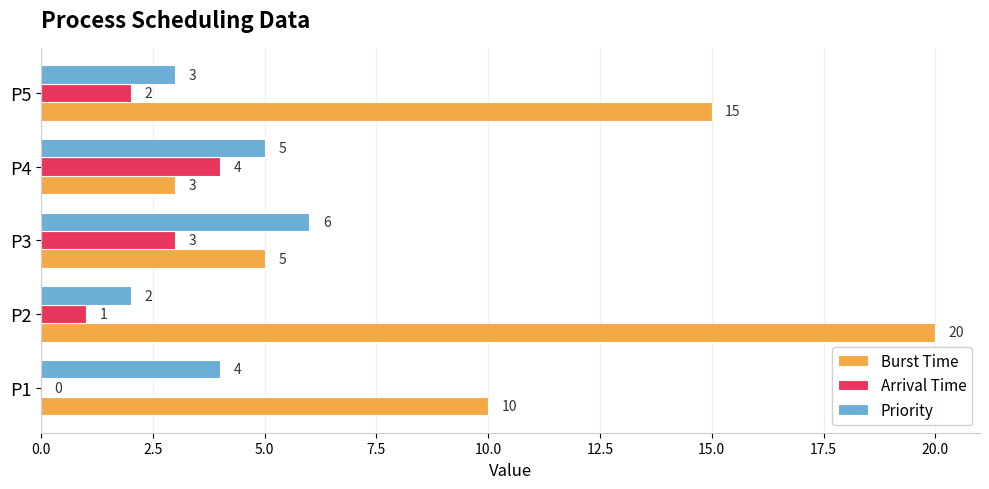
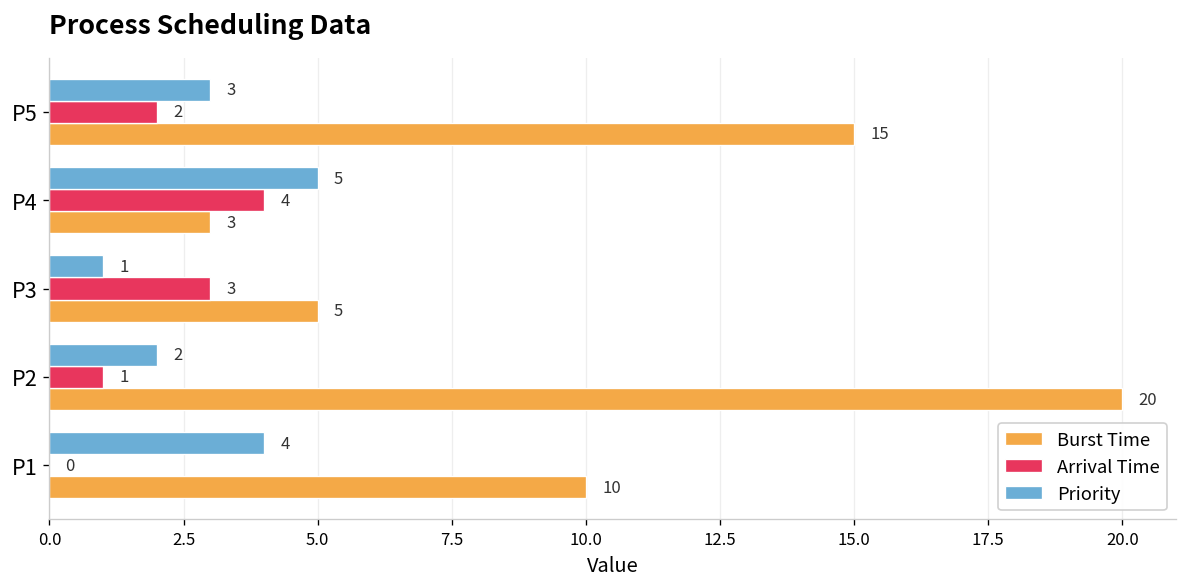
Priority, P3: 6 -> 1
